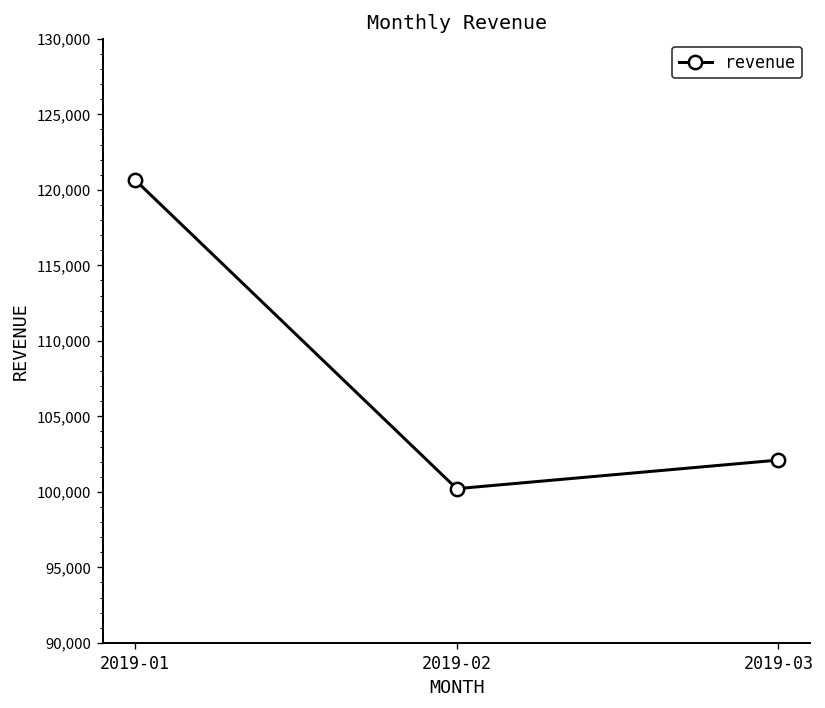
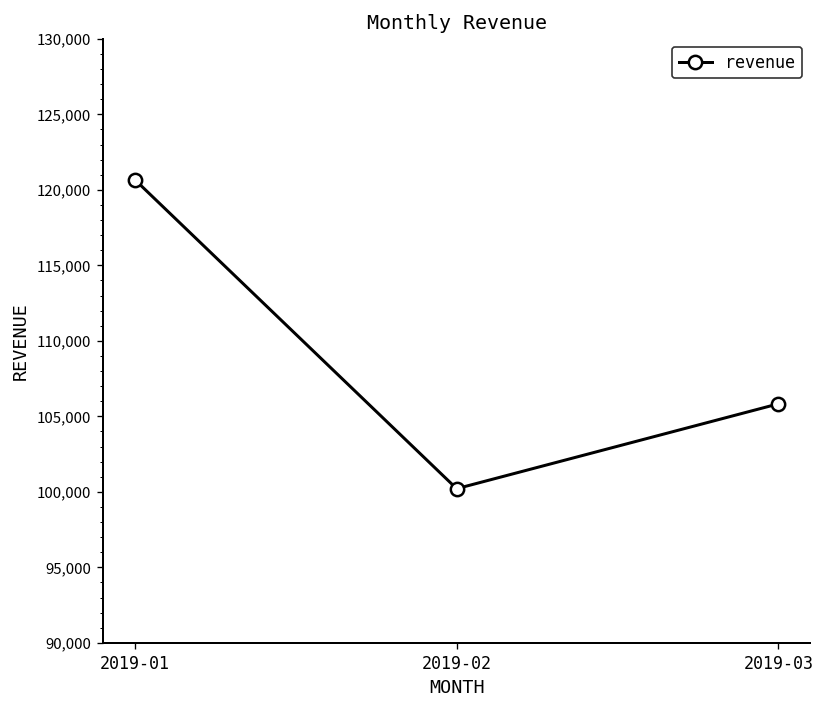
2019-03: 102,100 -> 105,800
